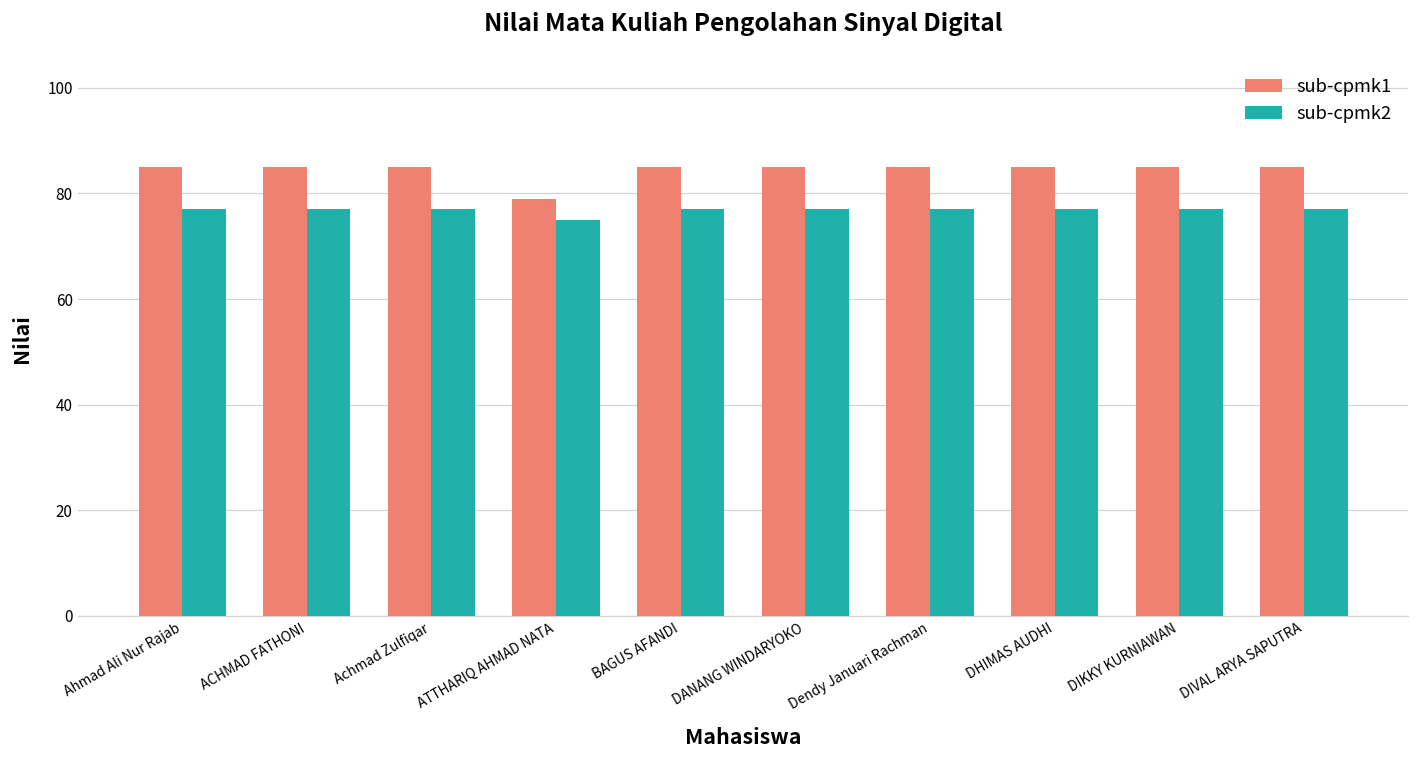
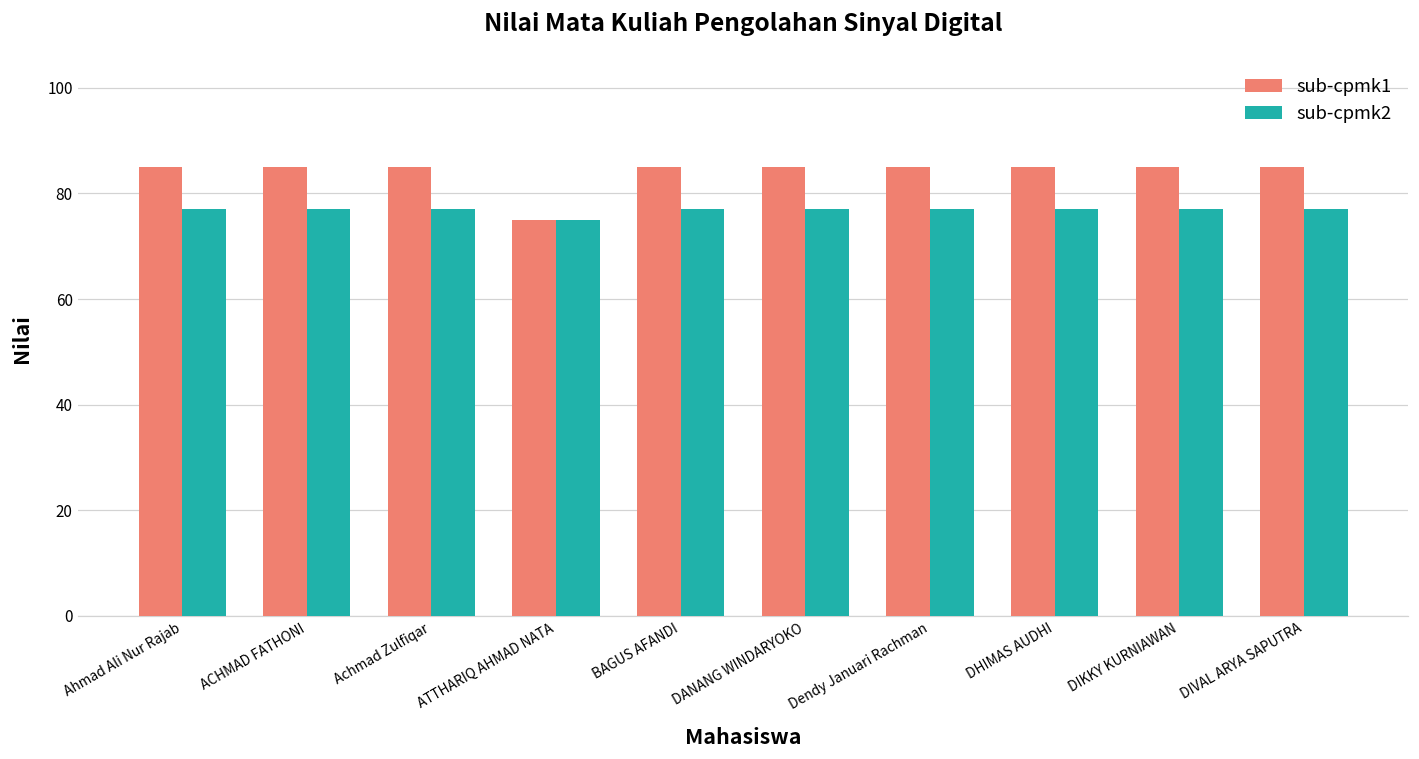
sub-cpmk1, ATTHARIQ AHMAD NATA: 79 -> 75
